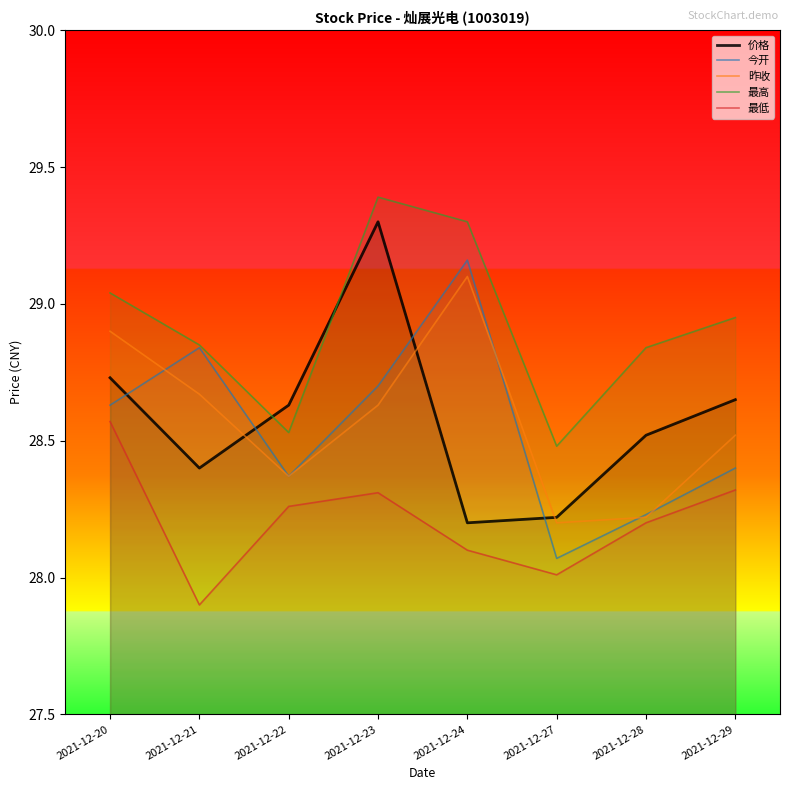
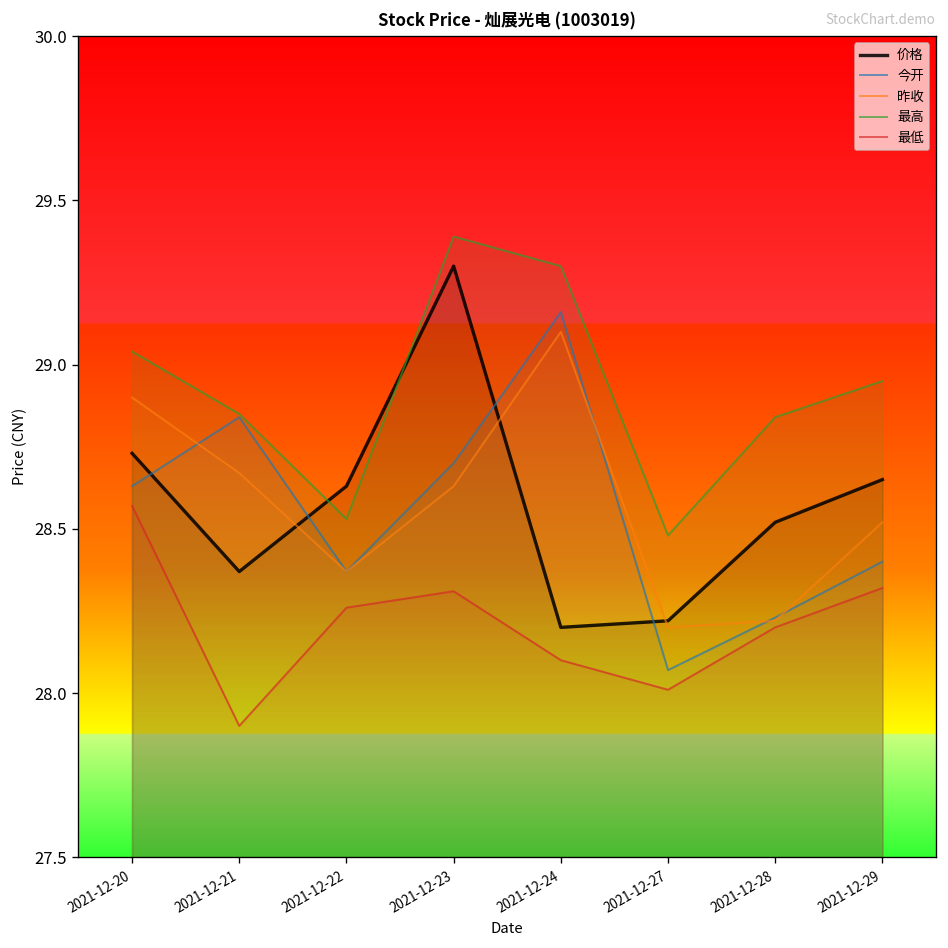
价格, 2021-12-21: 28.40 -> 28.37
